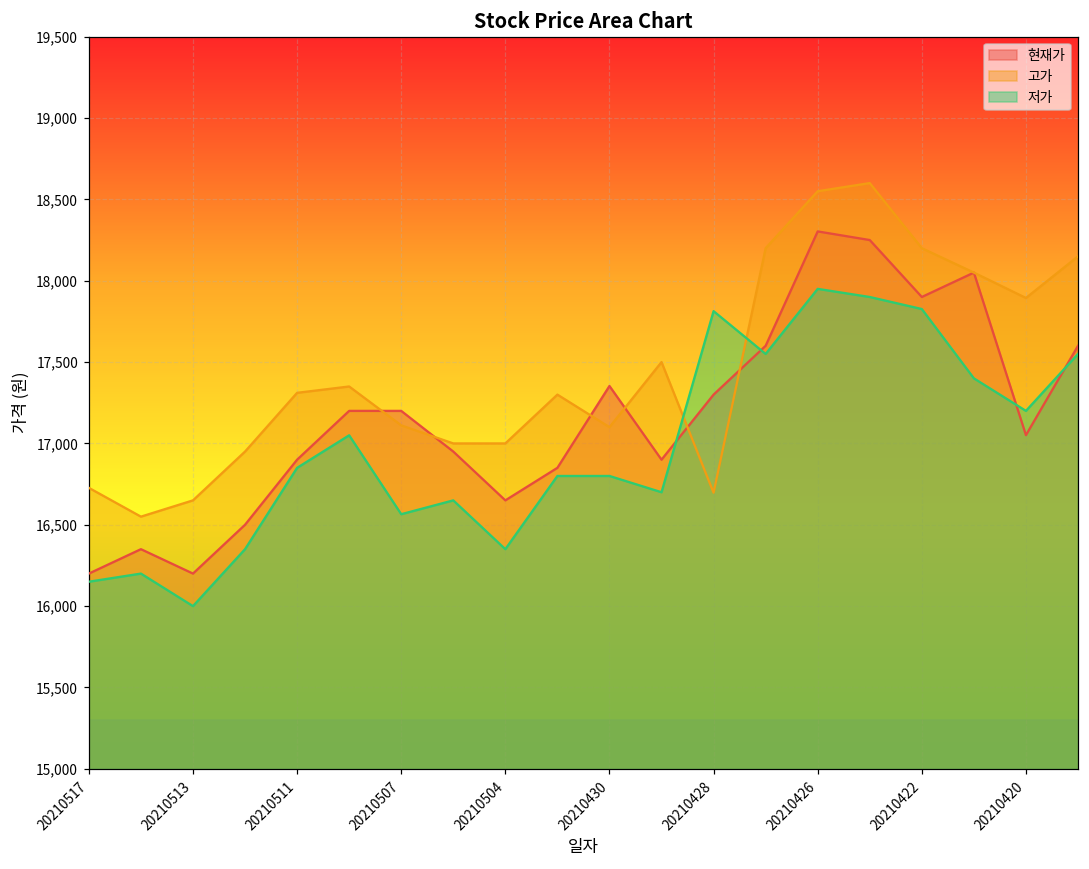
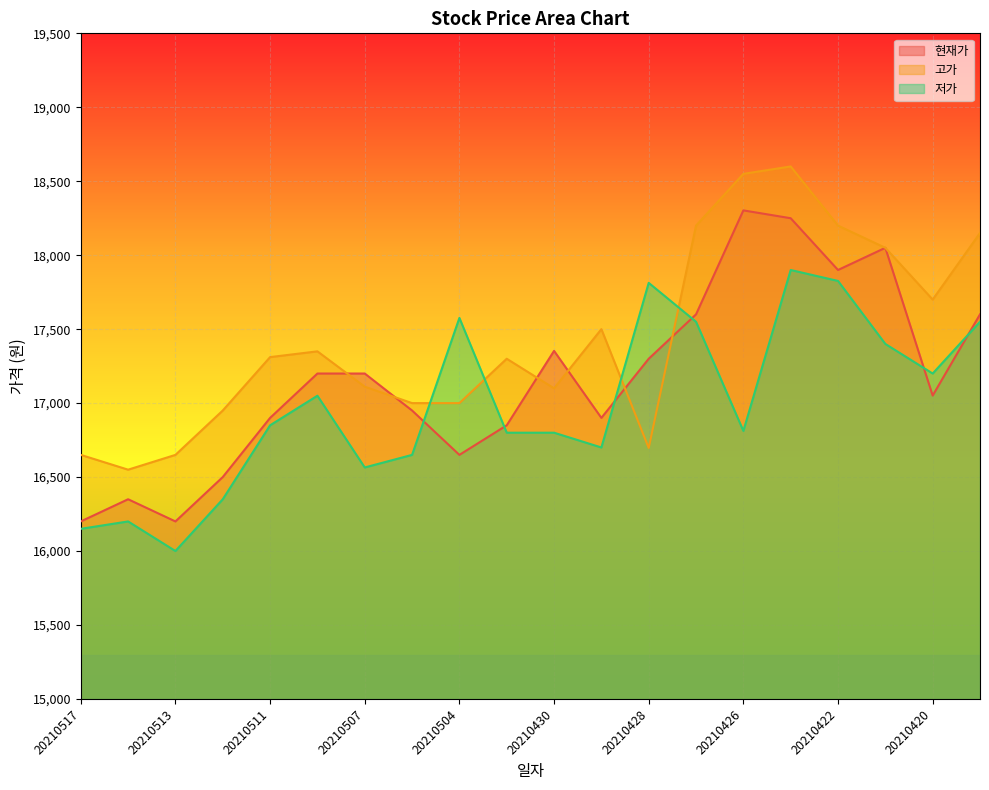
고가, 20210517: 16,730 -> 16,650
저가, 20210504: 16,350 -> 17,580
저가, 20210426: 17,950 -> 16,810
고가, 20210420: 17,890 -> 17,700
